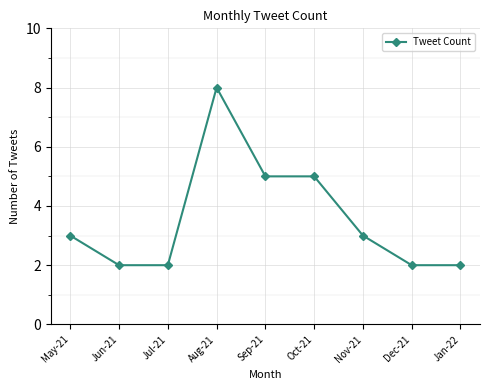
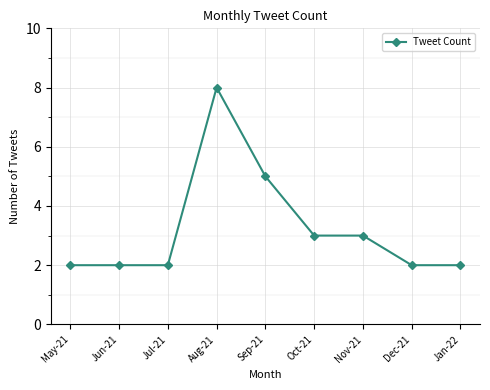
May-21: 3 -> 2
Oct-21: 5 -> 3
